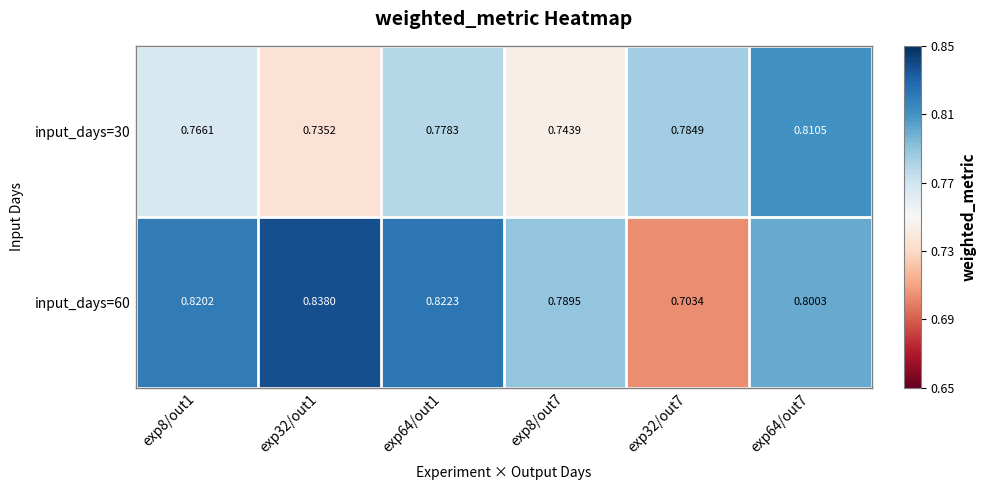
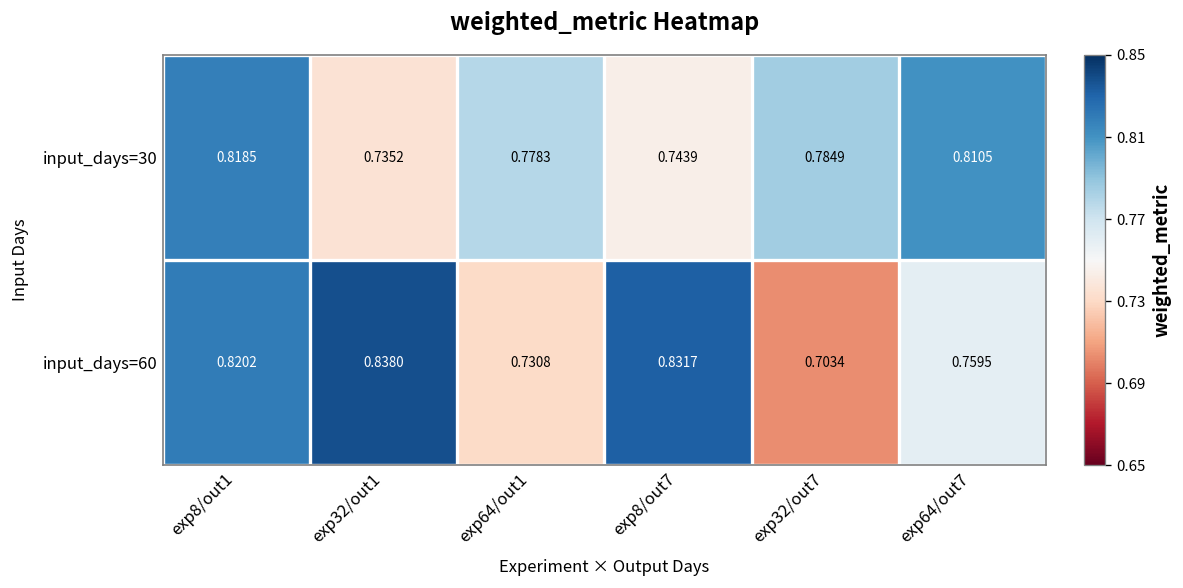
input_days=30, exp8/out1: 0.7661 -> 0.8185
input_days=60, exp64/out1: 0.8223 -> 0.7308
input_days=60, exp8/out7: 0.7895 -> 0.8317
input_days=60, exp64/out7: 0.8003 -> 0.7595
